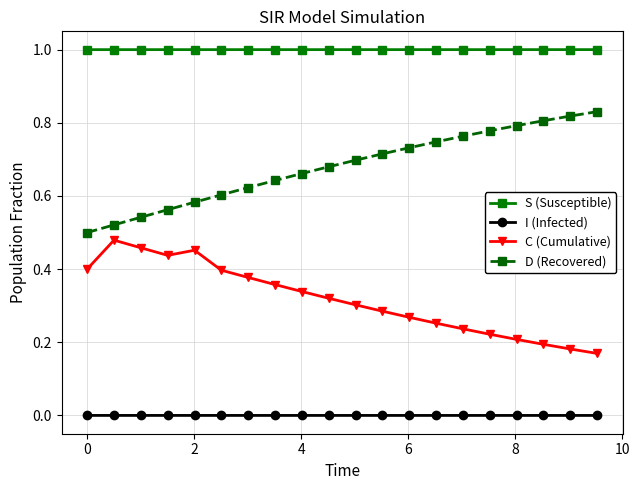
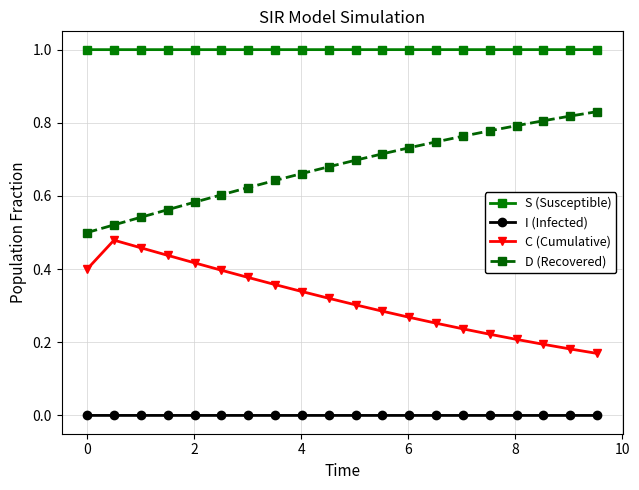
C (Cumulative), 2: 0.45 -> 0.42
